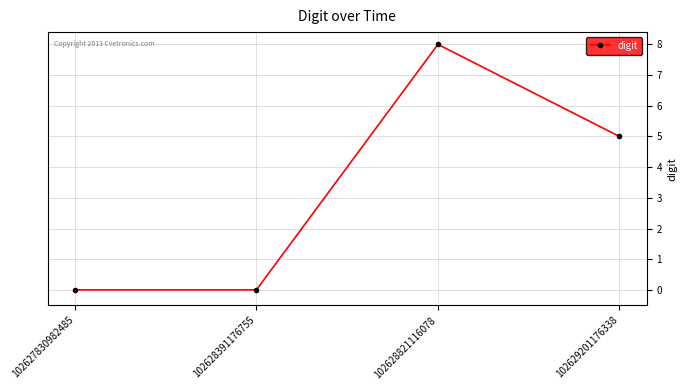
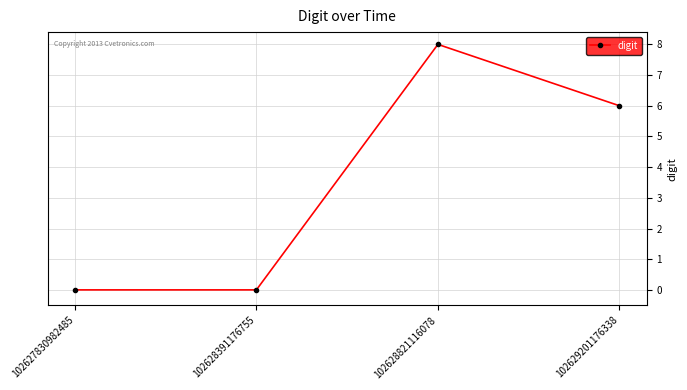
102629201176338: 5 -> 6
